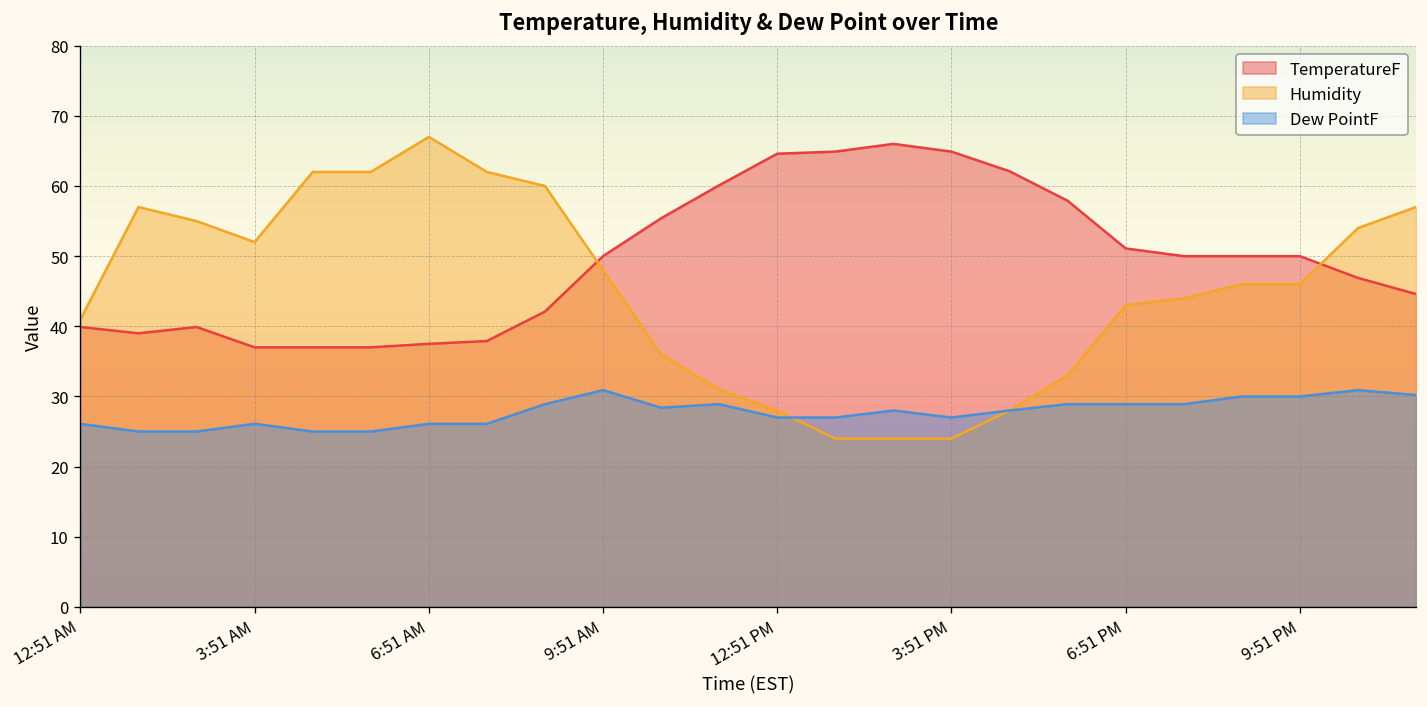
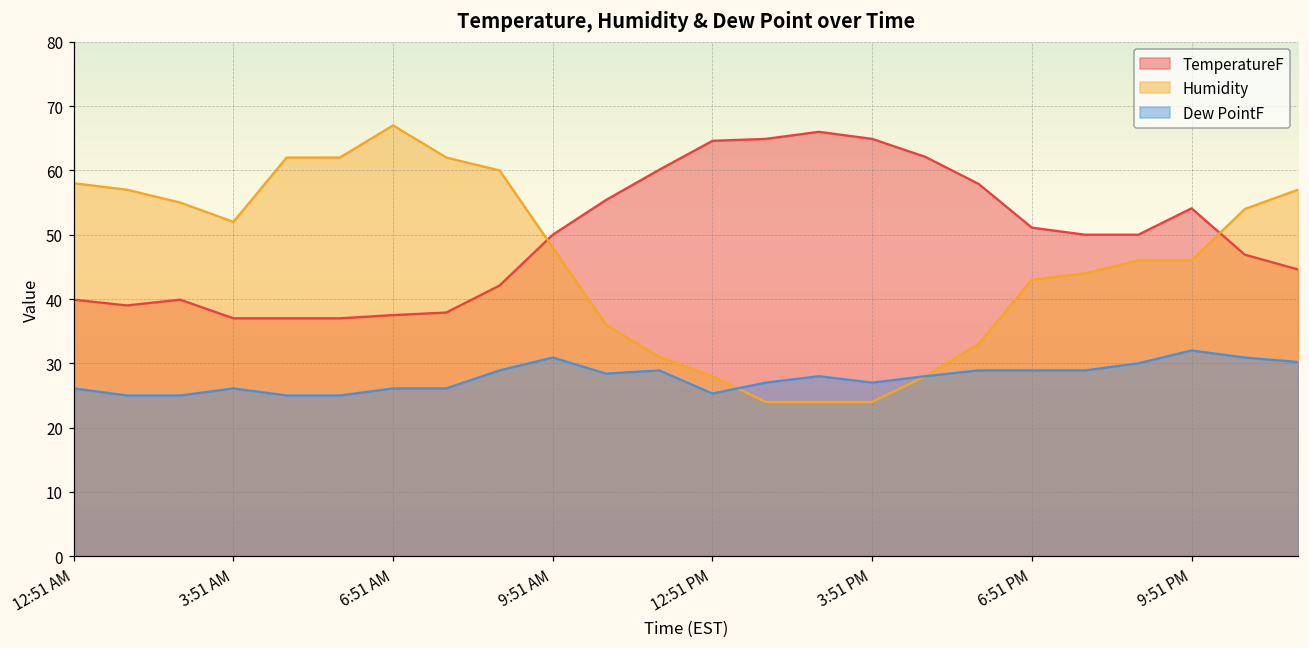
Humidity, 12:51 AM: 41 -> 58
Dew PointF, 12:51 PM: 27 -> 25
TemperatureF, 9:51 PM: 50 -> 54
Dew PointF, 9:51 PM: 30 -> 32
